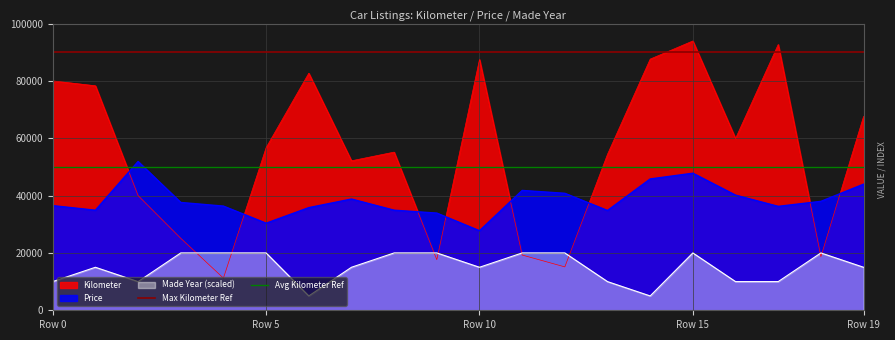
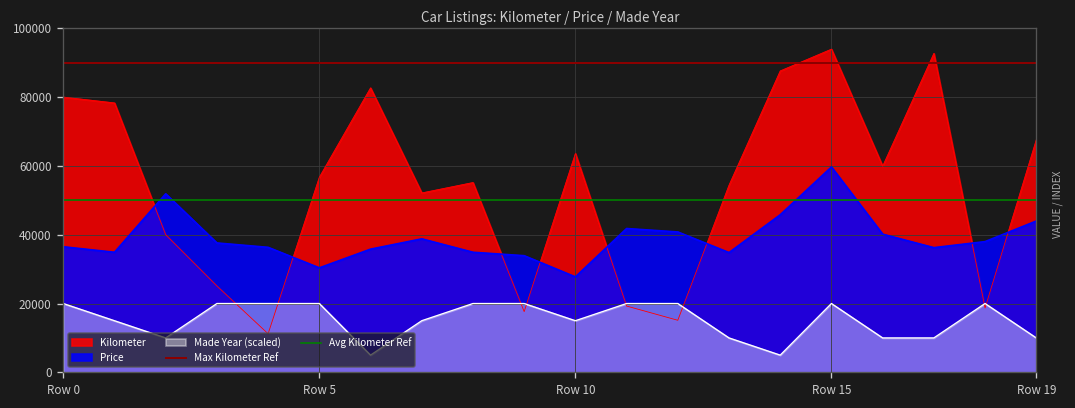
Made Year (scaled), Row 0: 10000 -> 20000
Kilometer, Row 10: 87000 -> 64000
Price, Row 15: 48000 -> 60000
Made Year (scaled), Row 19: 15000 -> 10000
